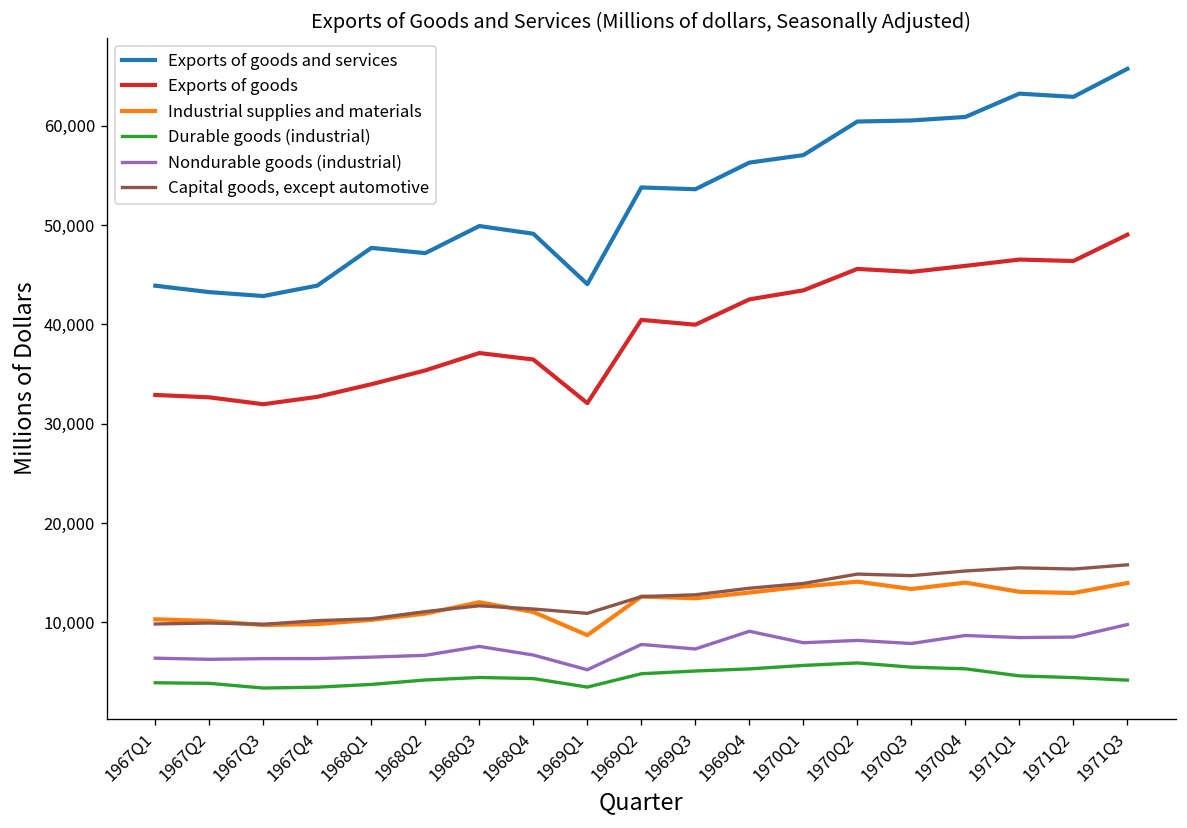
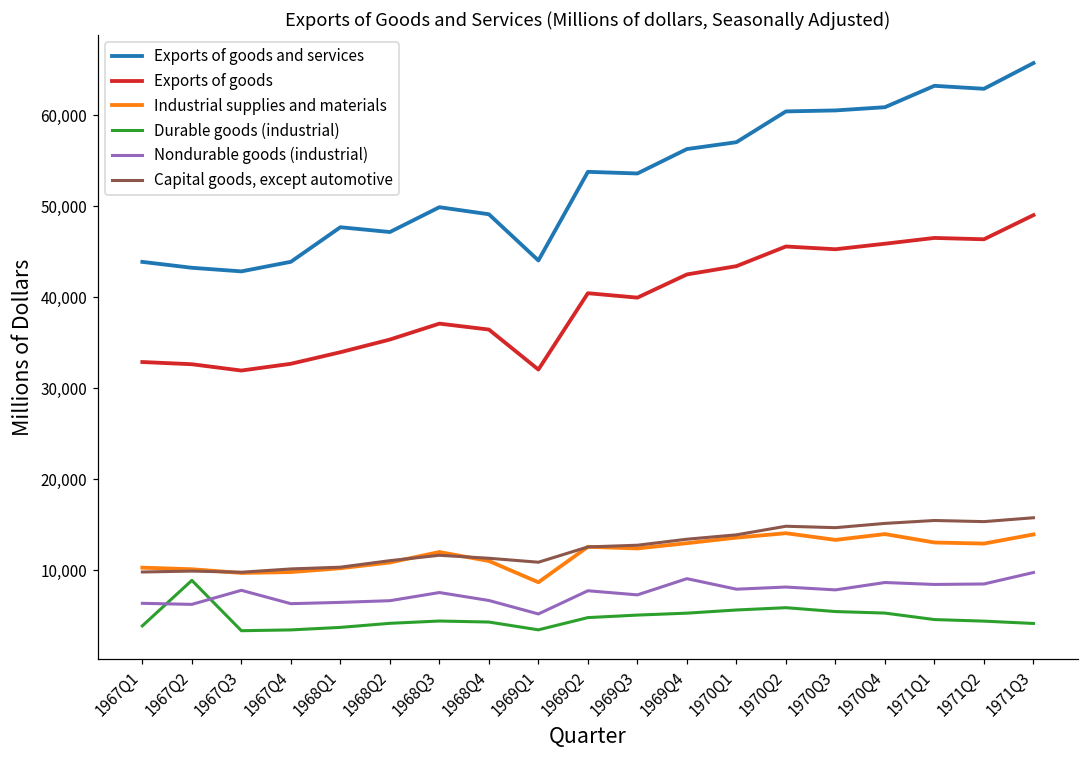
Durable goods (industrial), 1967Q2: 4,000 -> 9,000
Nondurable goods (industrial), 1967Q3: 6,000 -> 8,000
